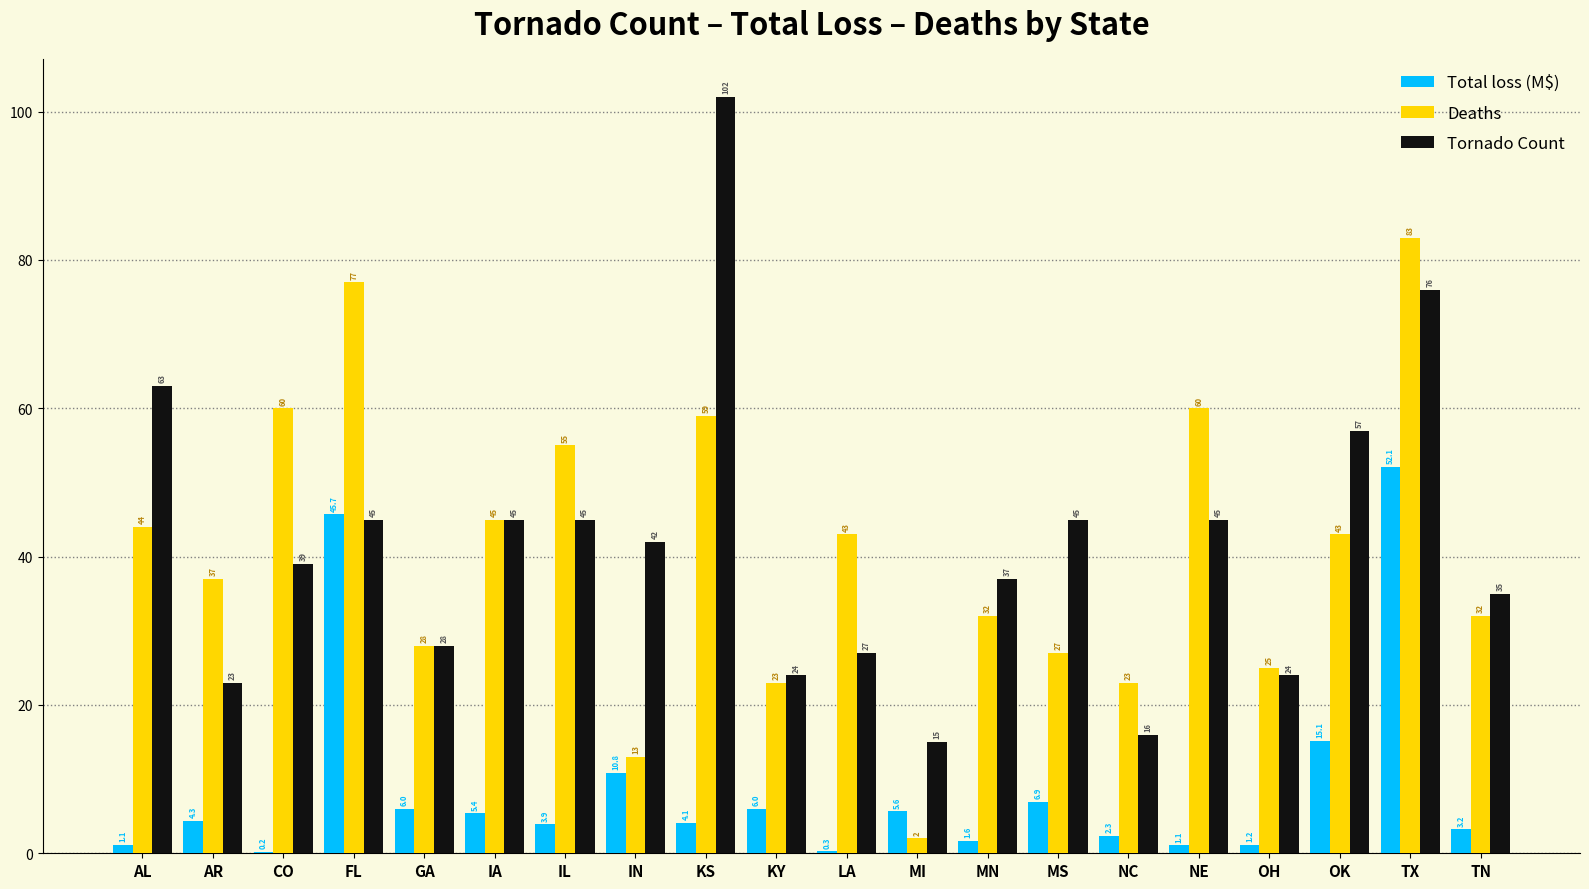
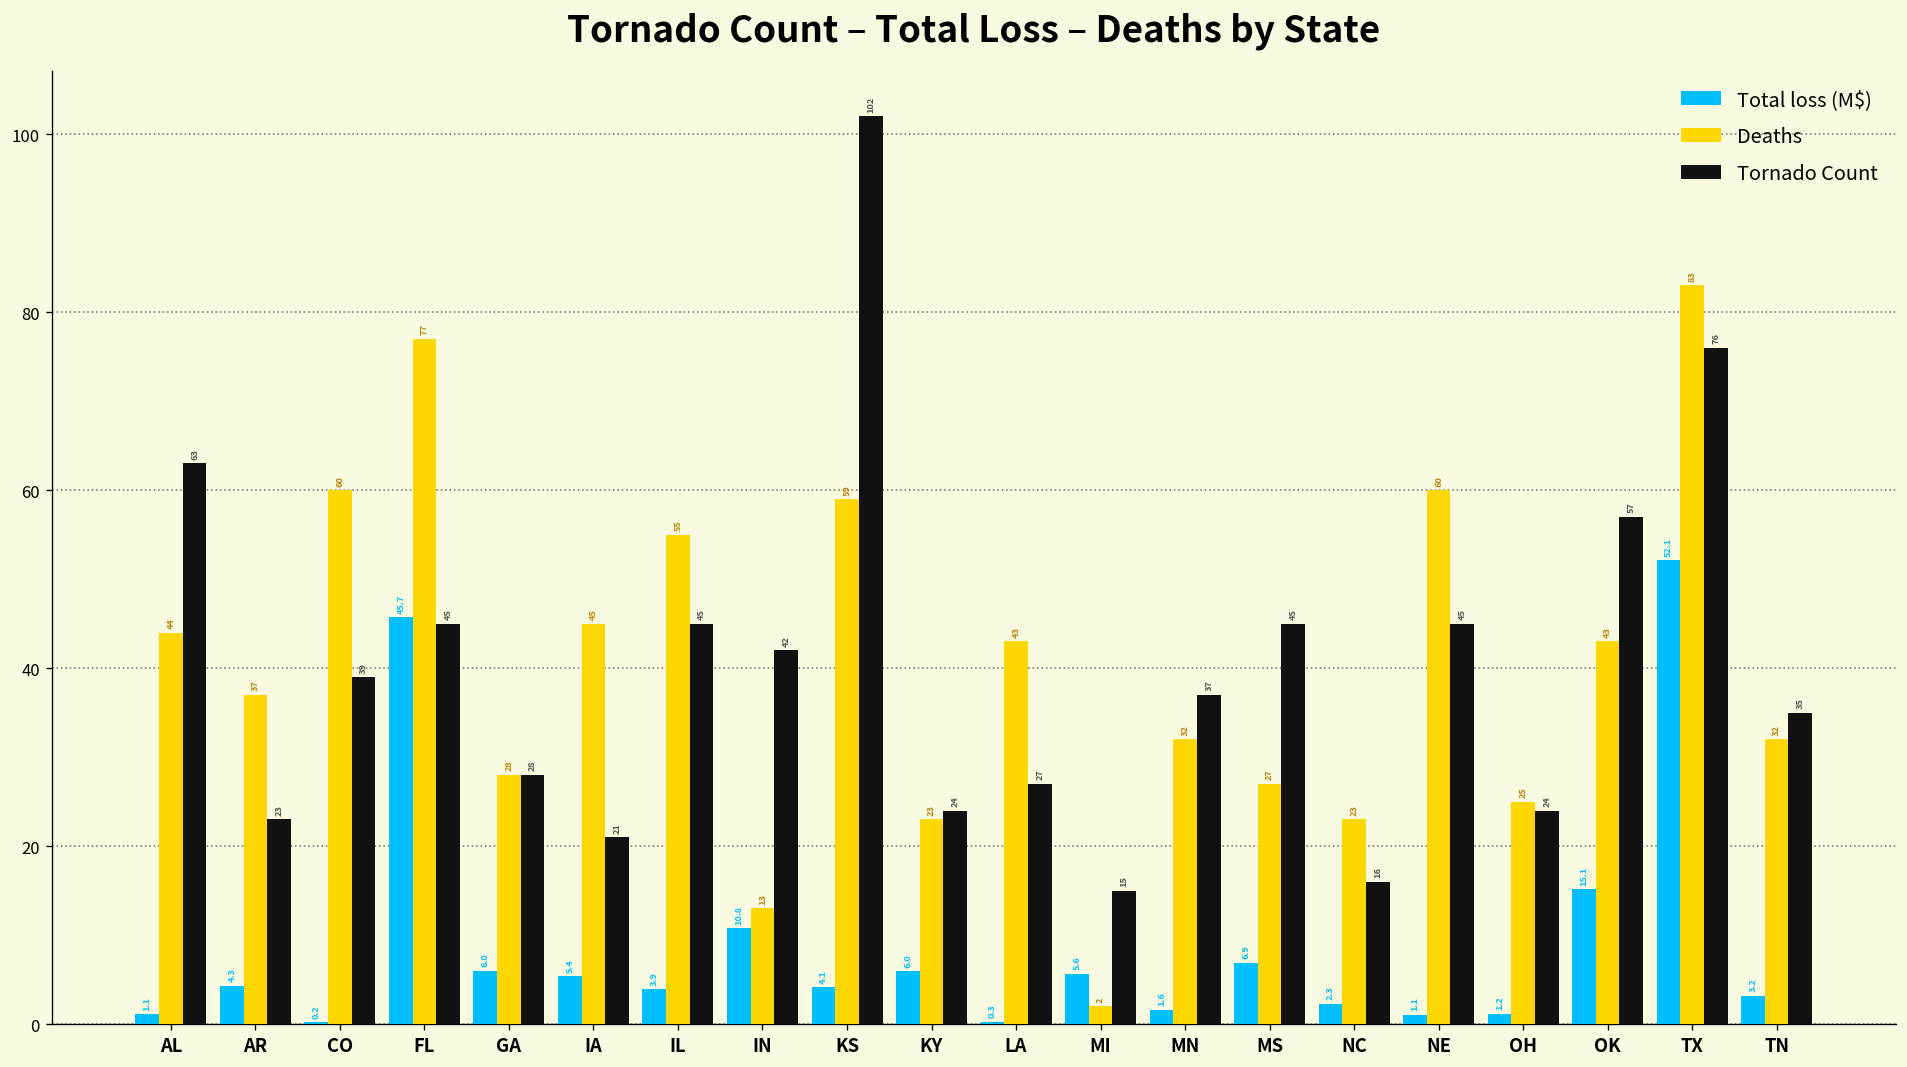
Tornado Count, IA: 45 -> 21
